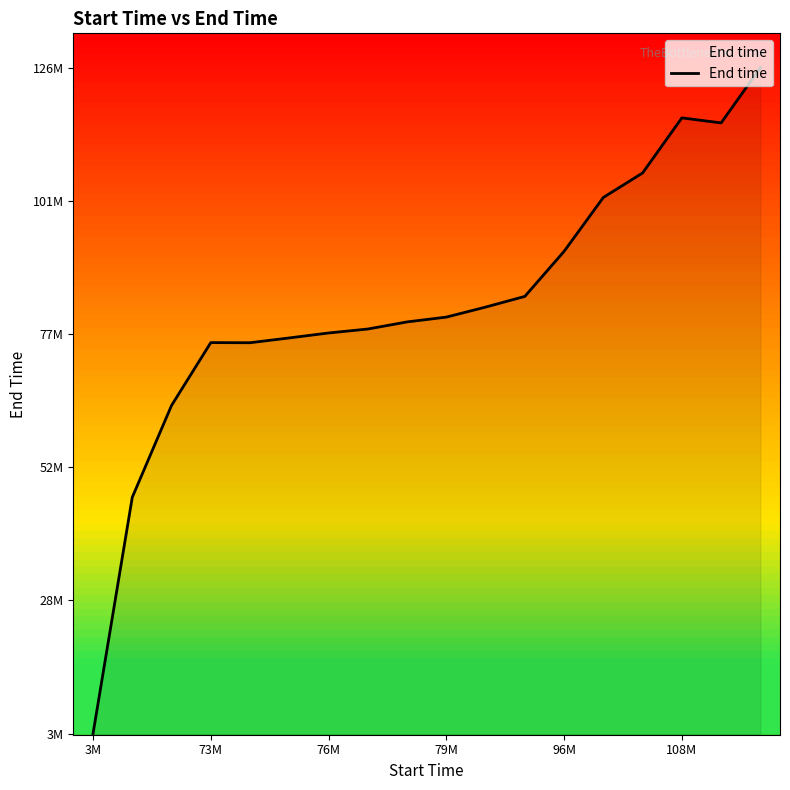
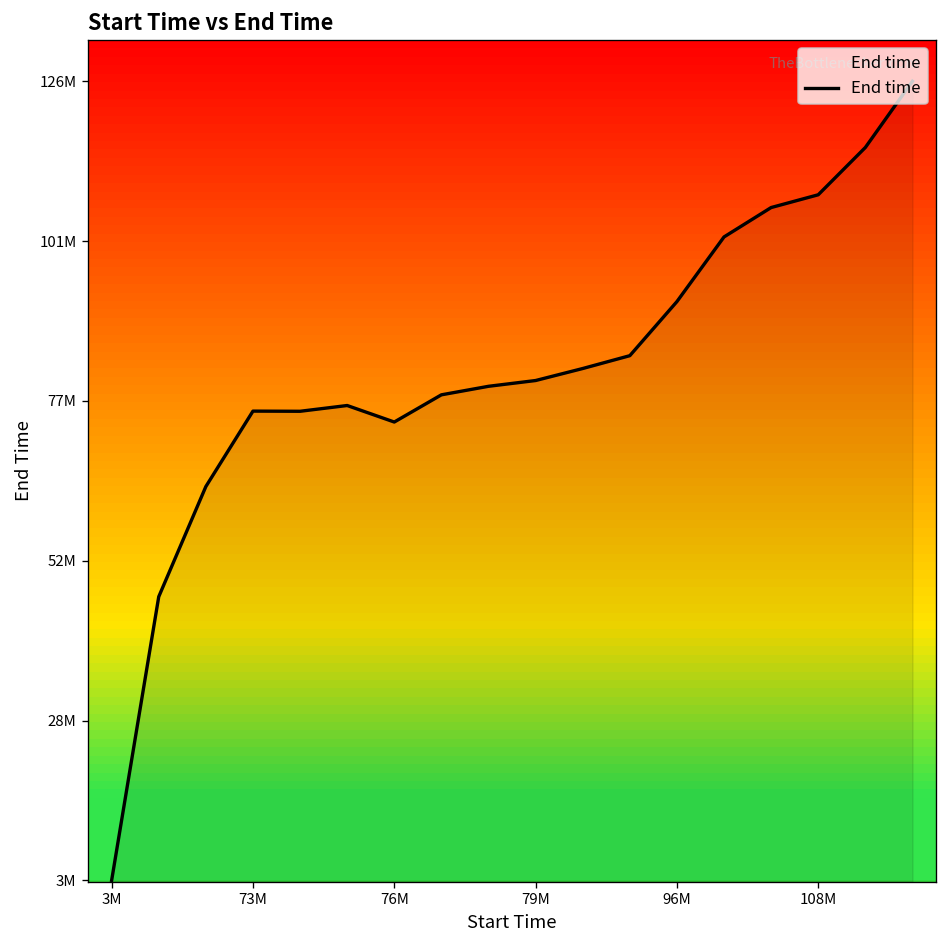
76M: 78000000 -> 74000000
108M: 117000000 -> 109000000
